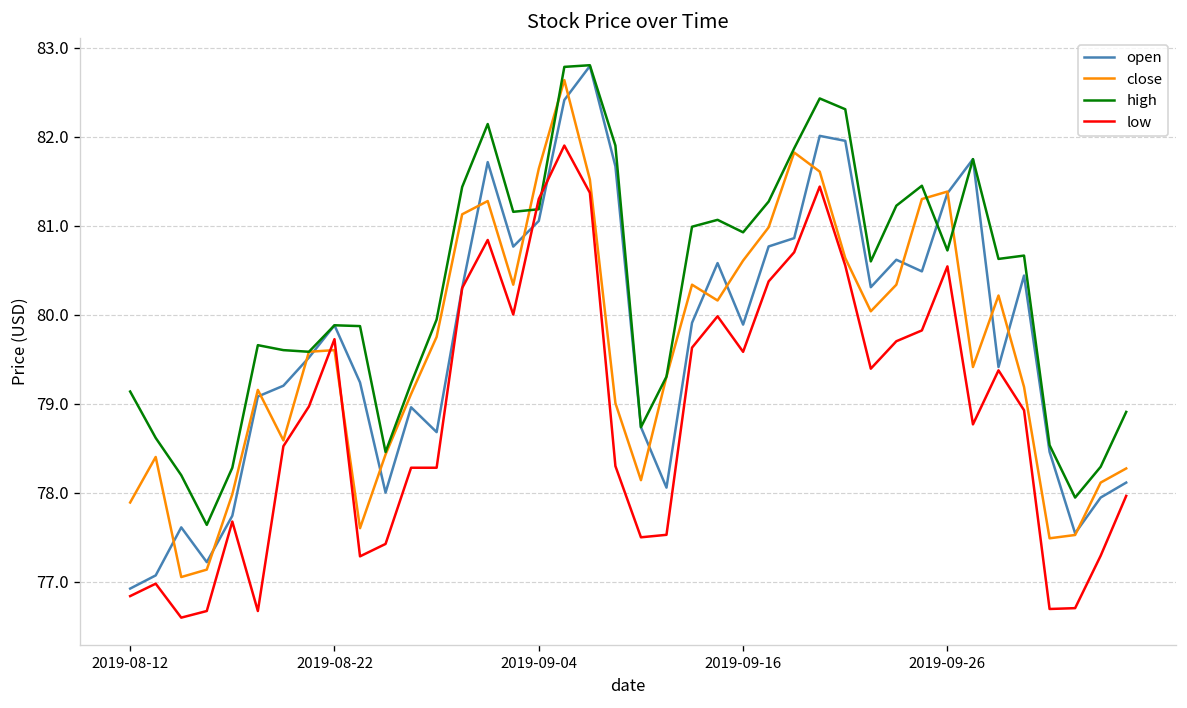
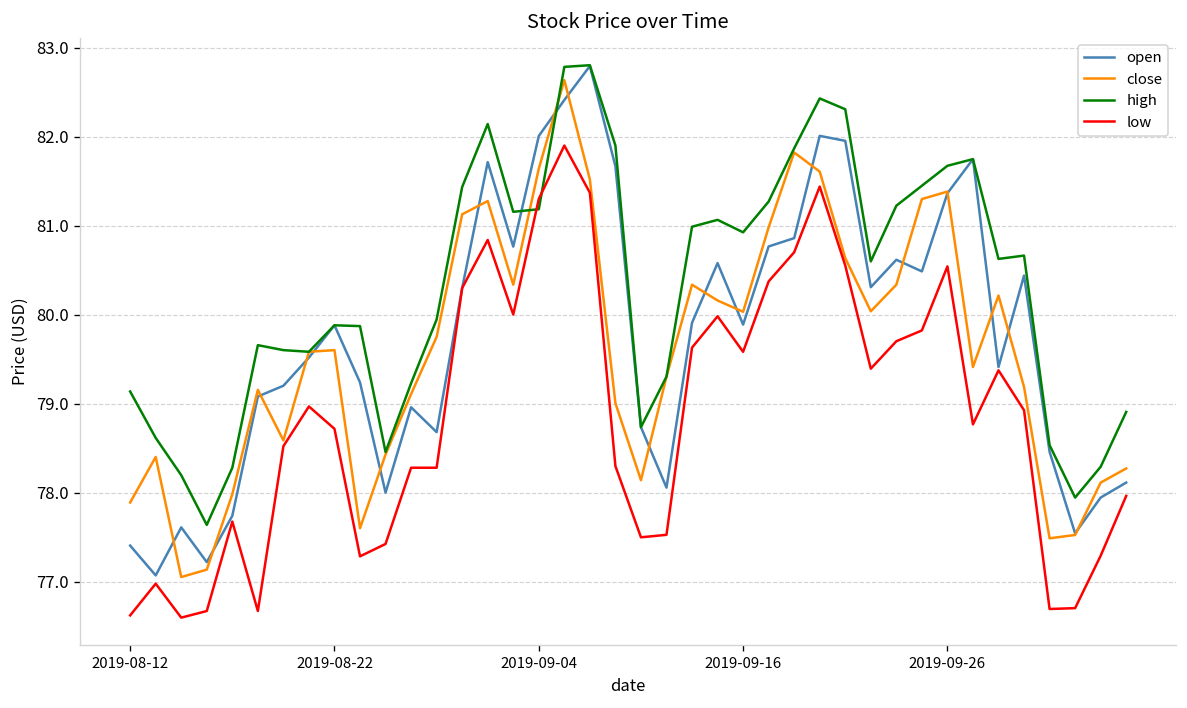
open, 2019-08-12: 76.9 -> 77.4
low, 2019-08-12: 76.8 -> 76.6
low, 2019-08-22: 79.7 -> 78.7
open, 2019-09-04: 81.1 -> 82.0
close, 2019-09-16: 80.6 -> 80.0
high, 2019-09-26: 80.7 -> 81.7
